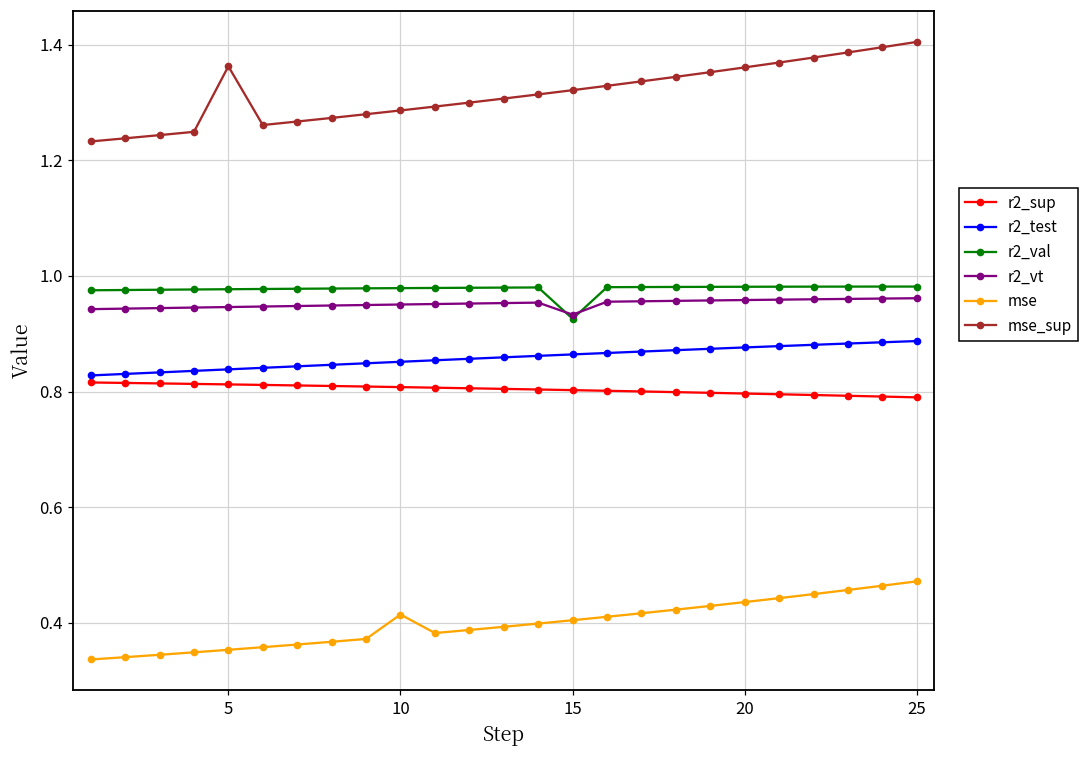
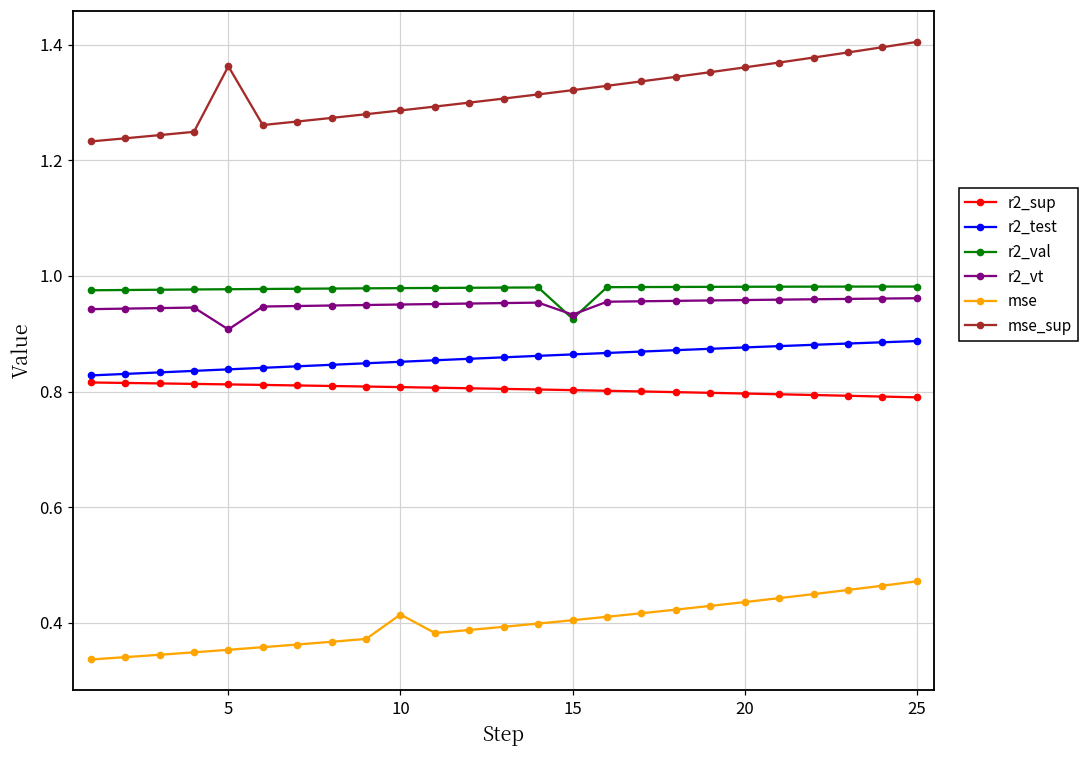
r2_vt, 5: 0.95 -> 0.91
